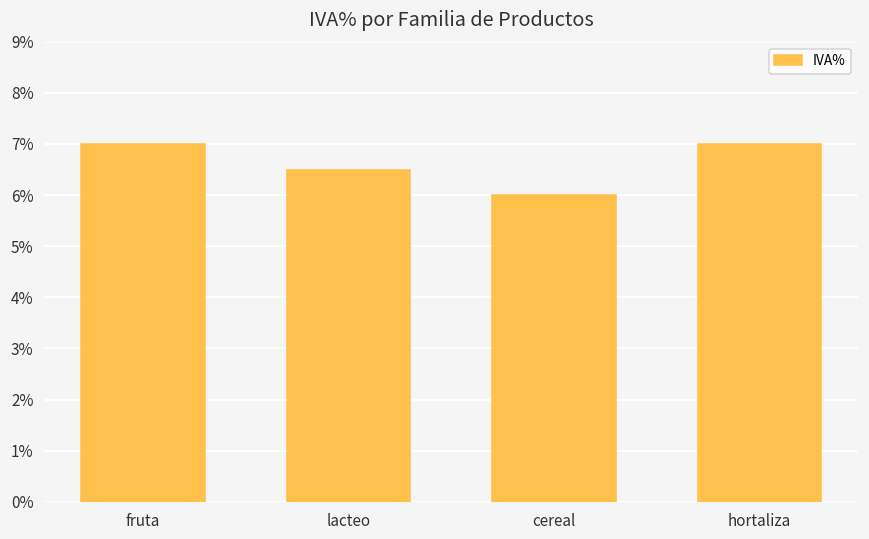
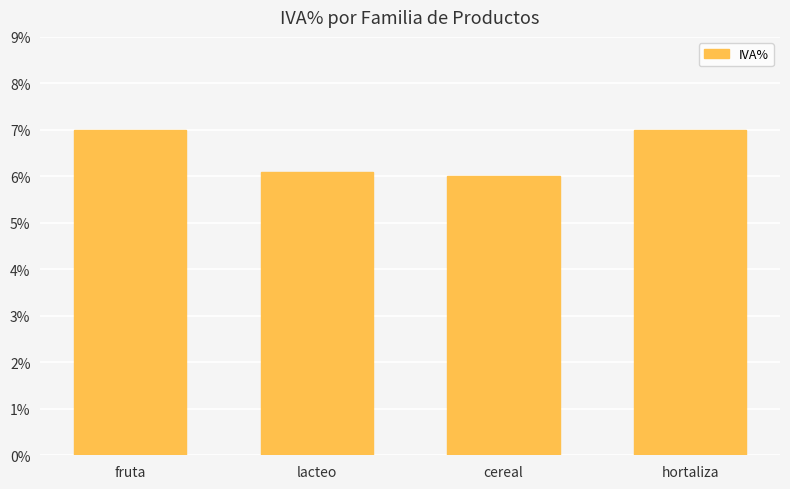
lacteo: 6.5% -> 6.1%
